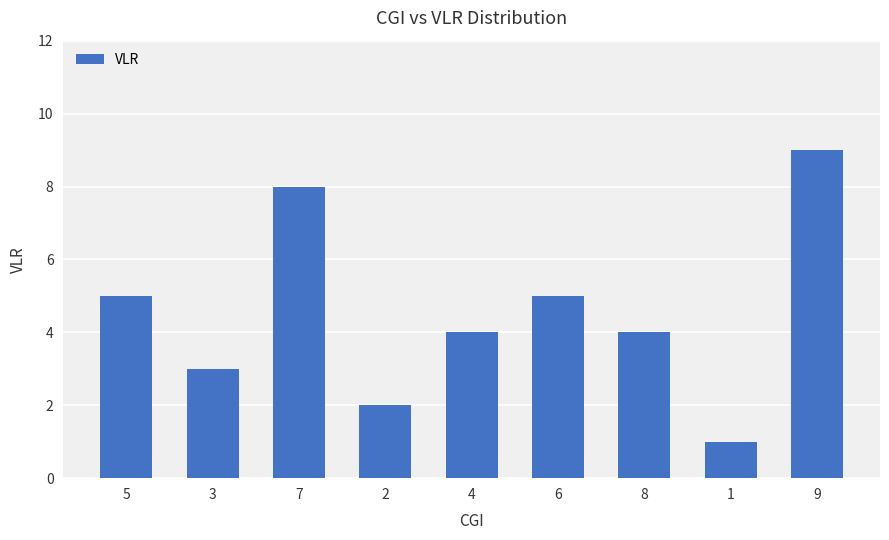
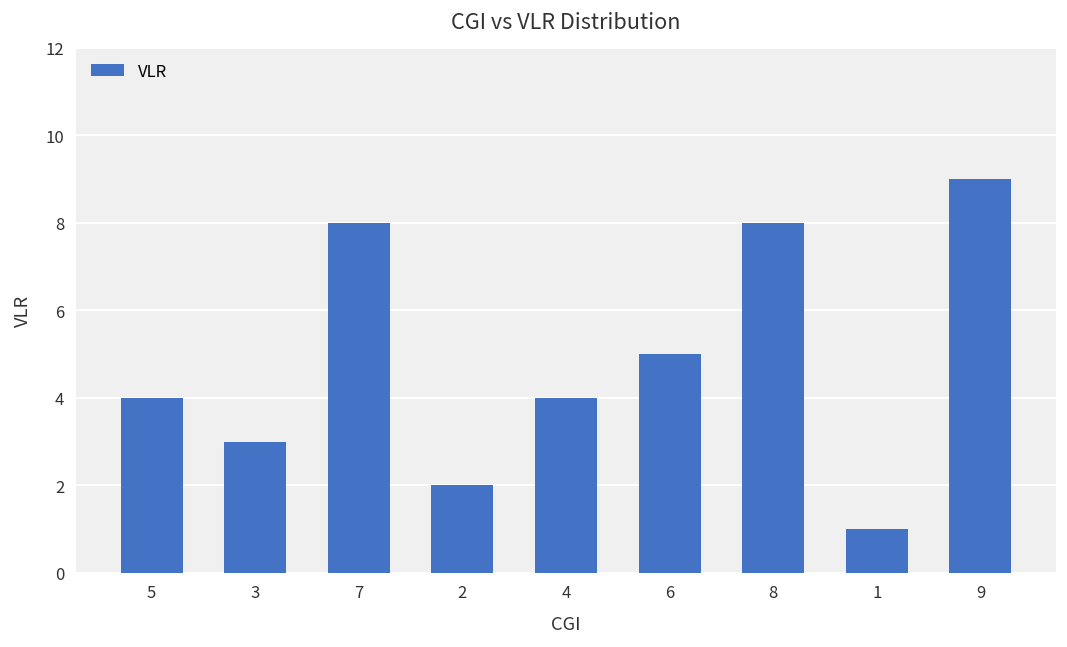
5: 5 -> 4
8: 4 -> 8
